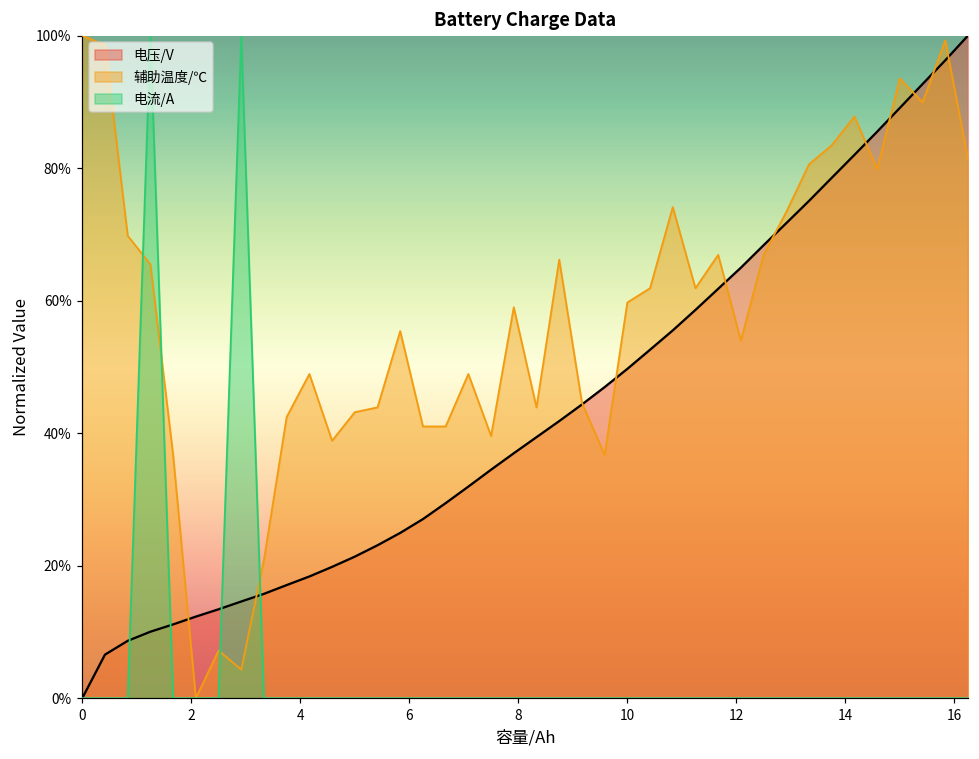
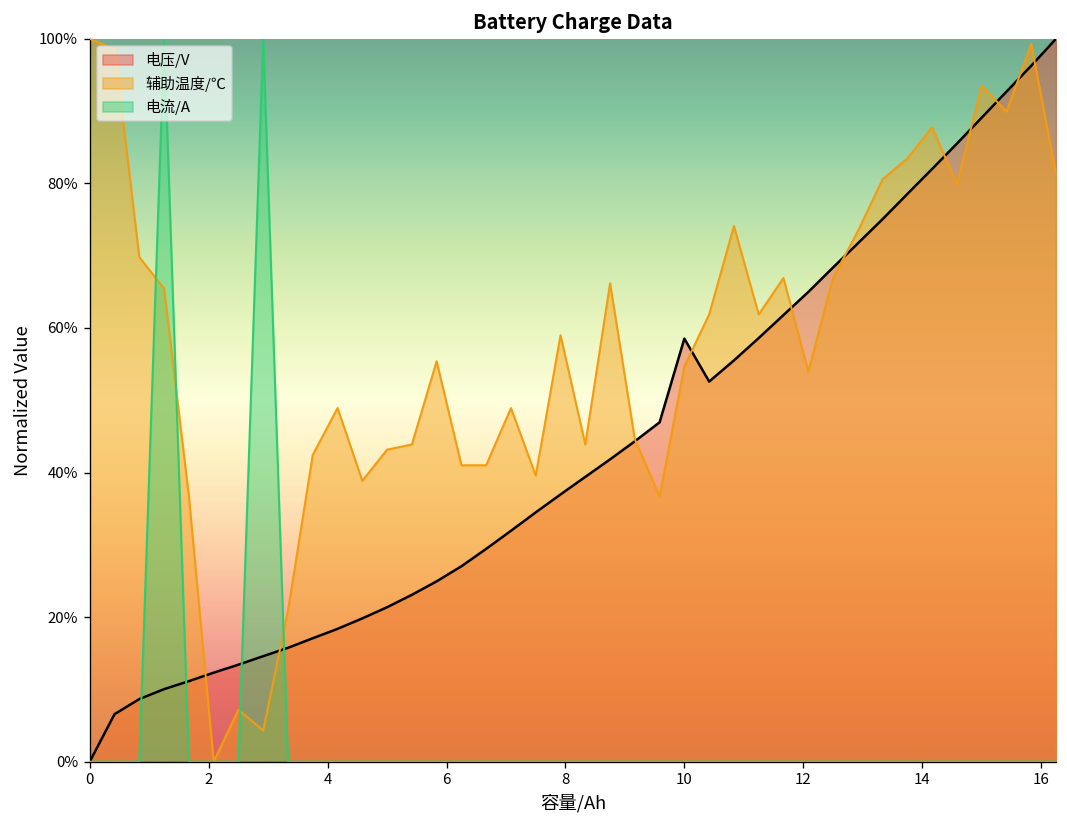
电压/V, 10: 50% -> 59%
辅助温度/℃, 10: 60% -> 55%
